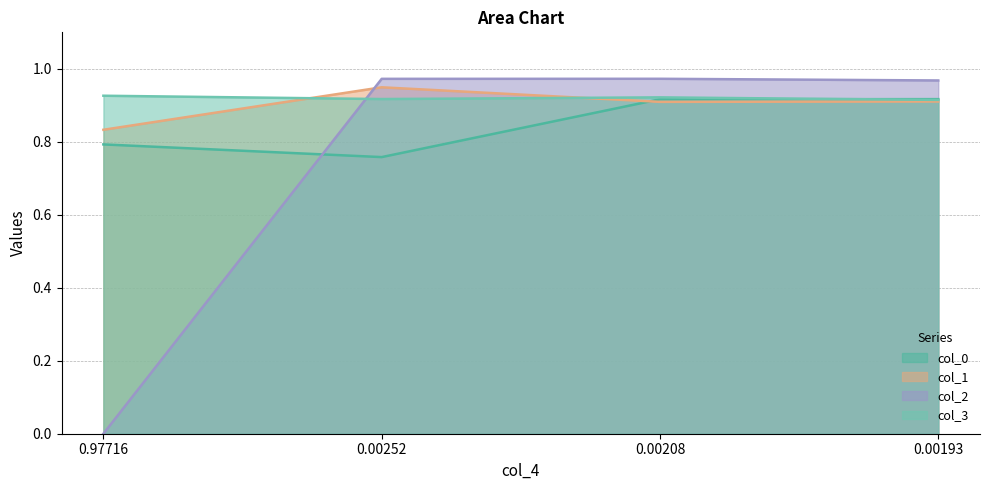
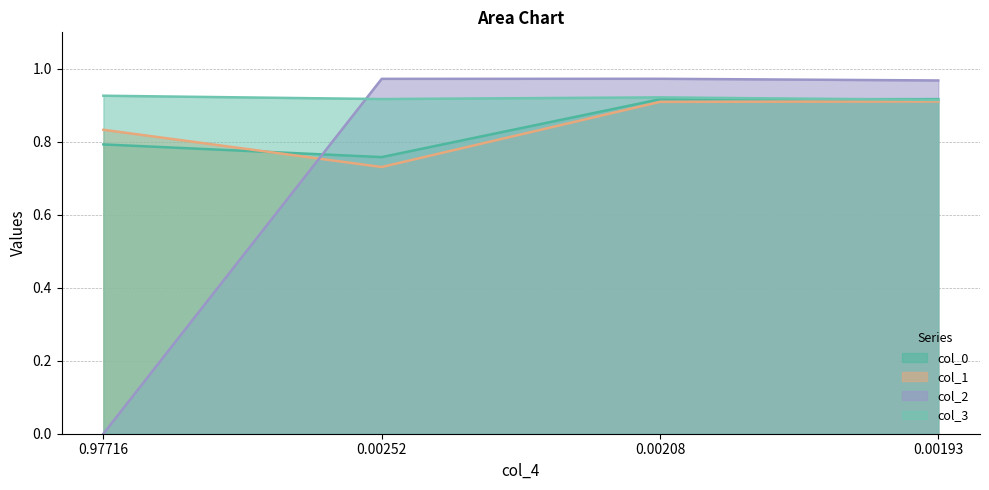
col_1, 0.00252: 0.95 -> 0.73
